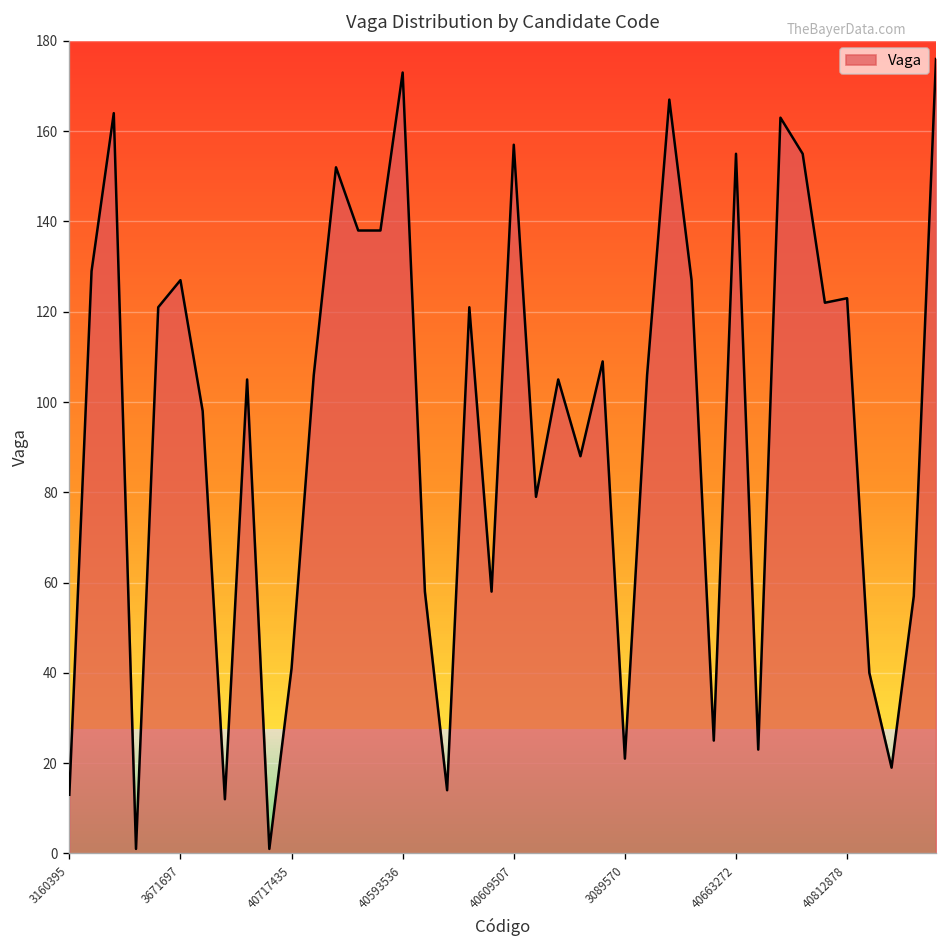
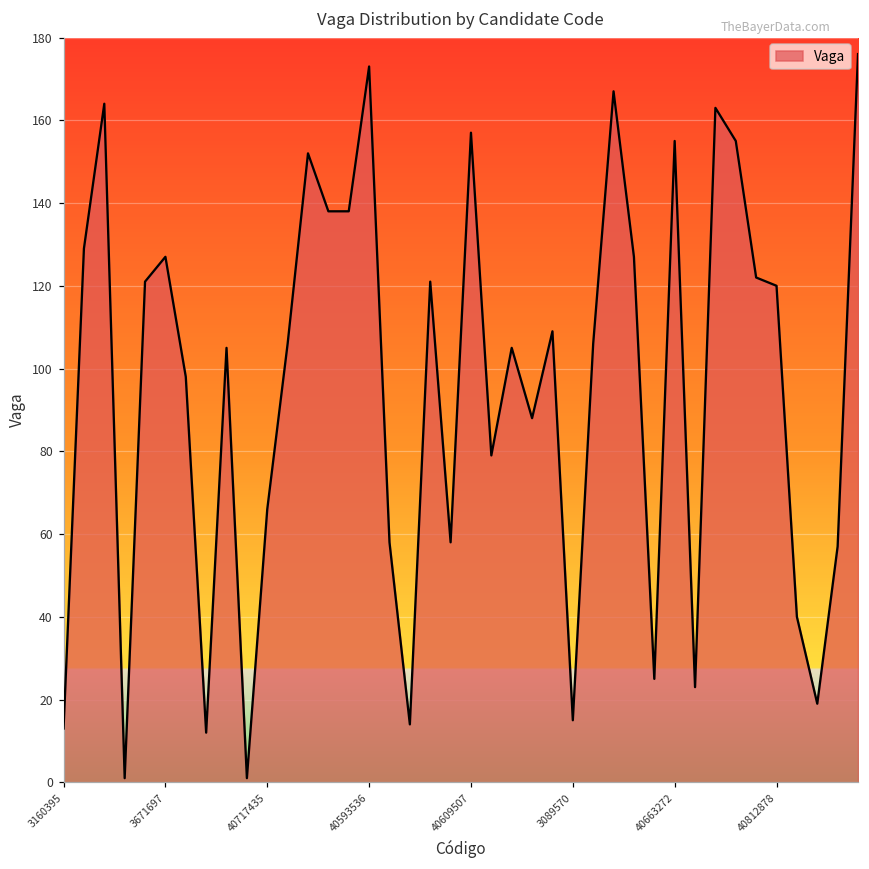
40717435: 41 -> 66
3089570: 21 -> 15
40812878: 123 -> 120
